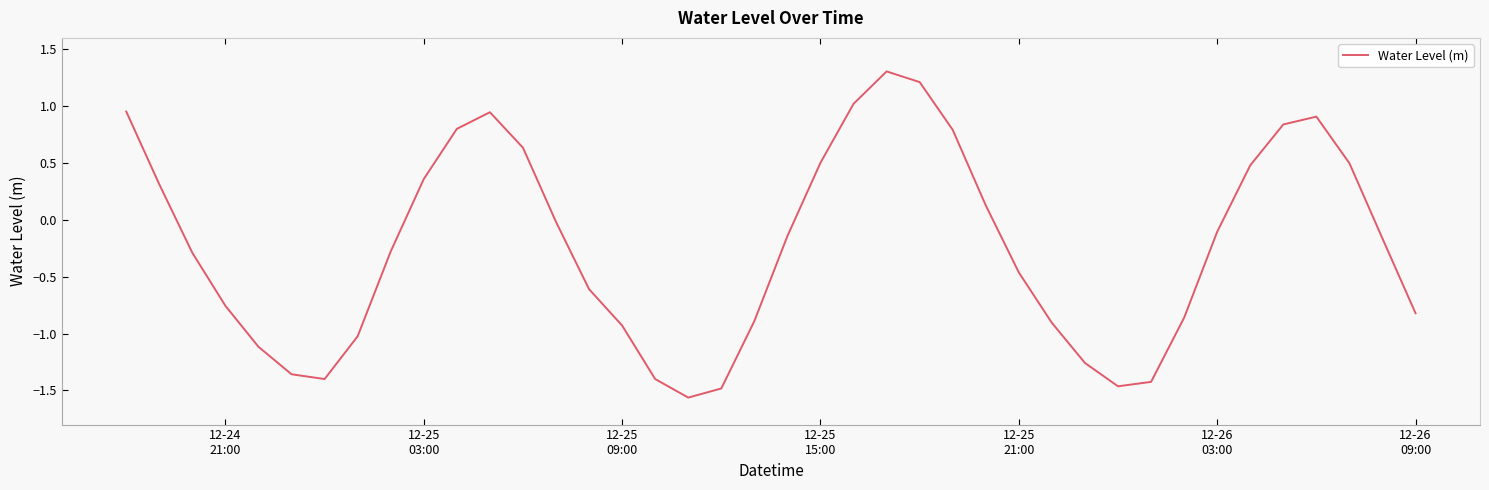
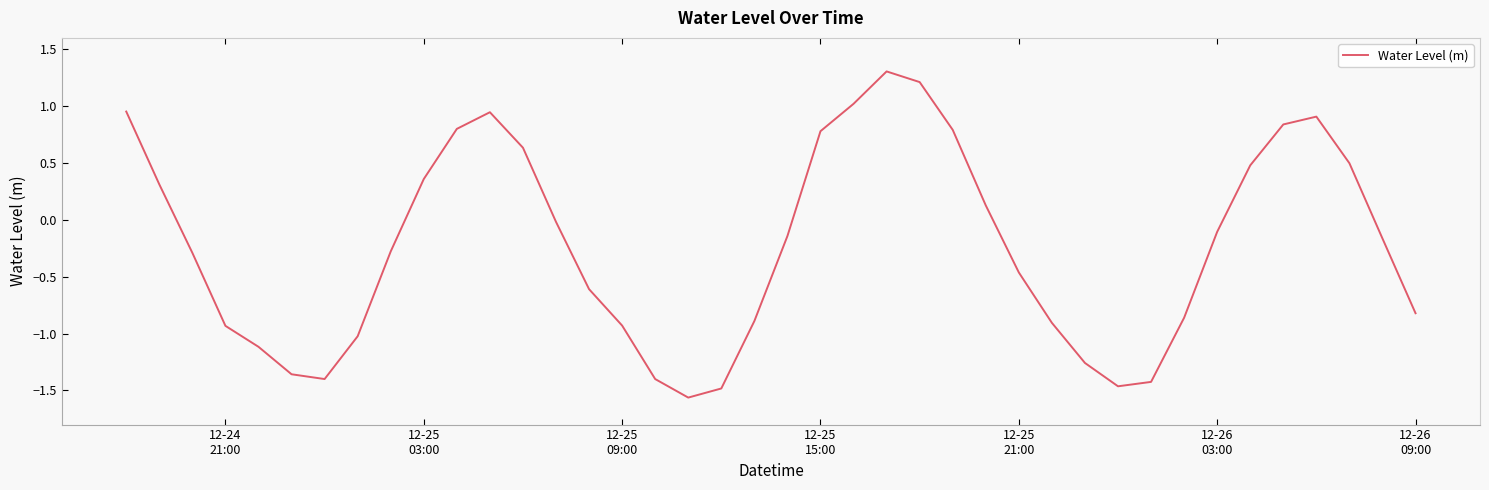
12-24 21:00: -0.76 -> -0.93
12-25 15:00: 0.50 -> 0.78
